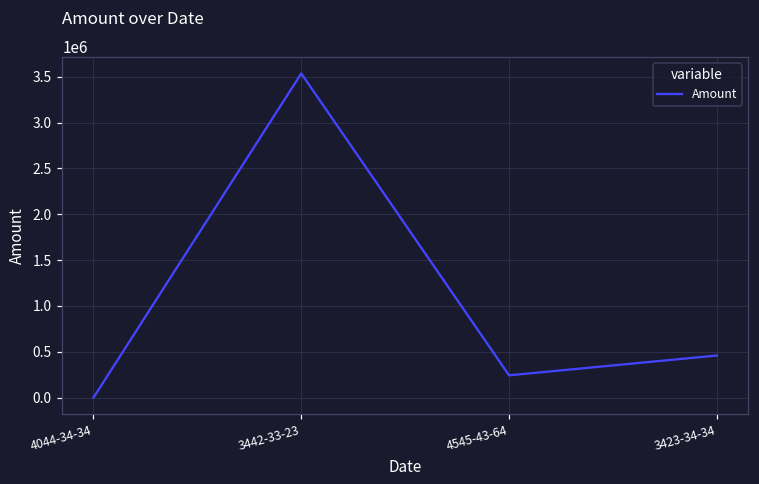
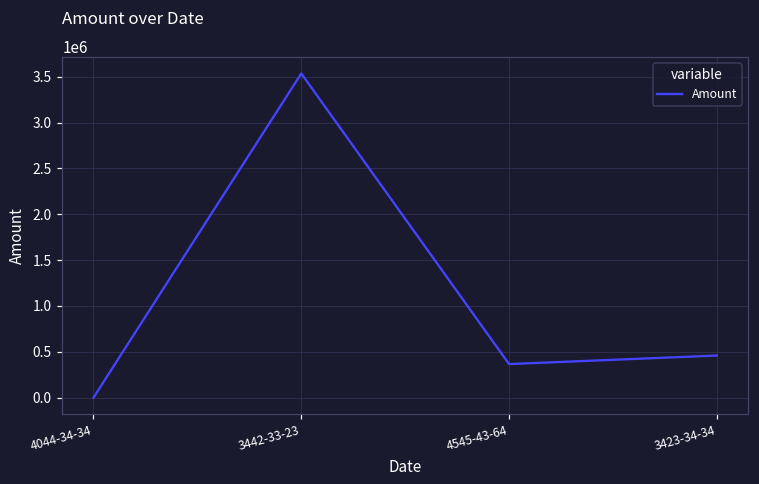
4545-43-64: 200000 -> 400000
